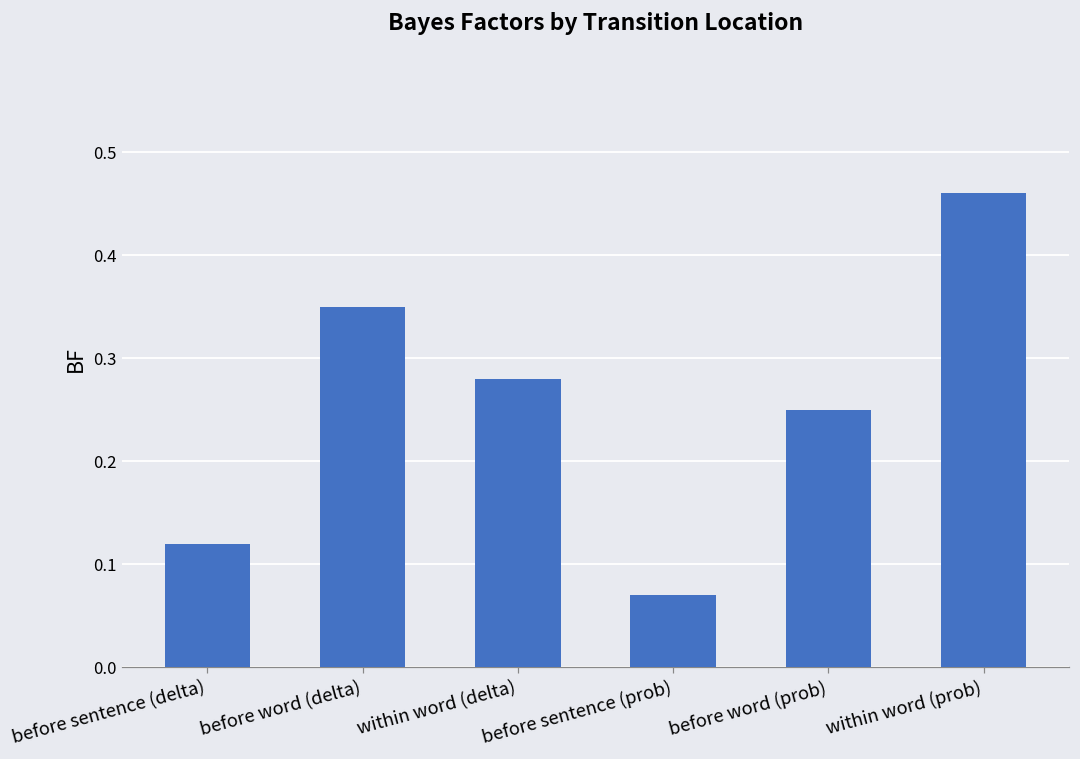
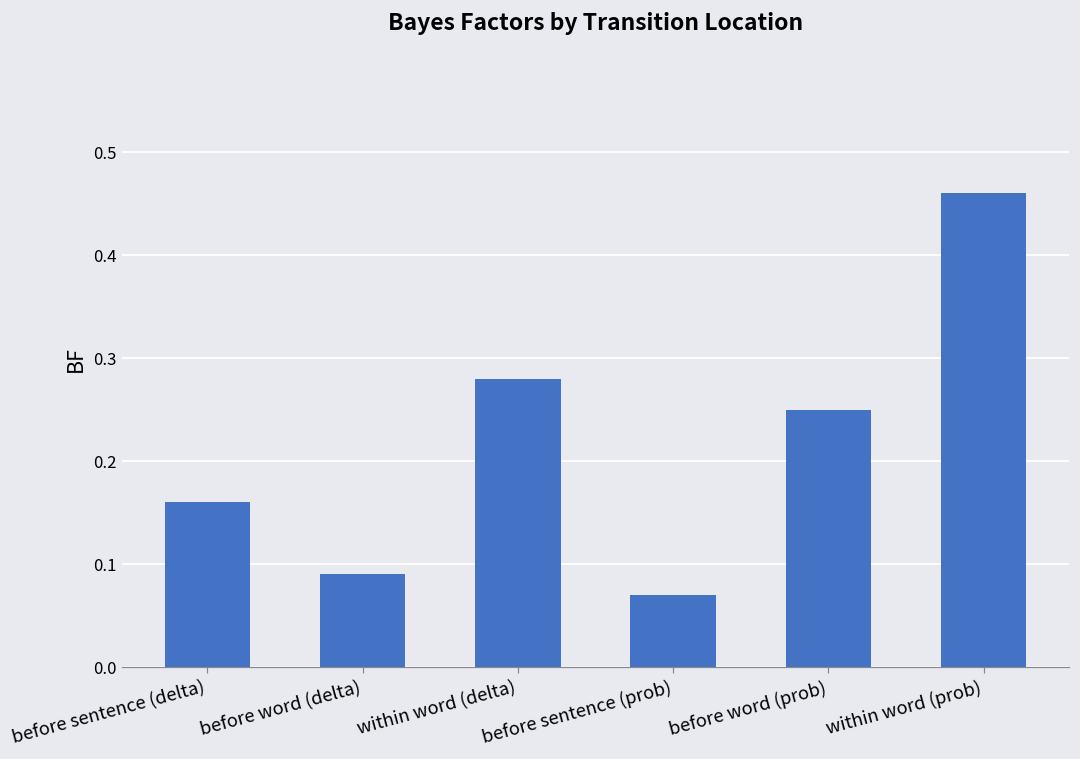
before sentence (delta): 0.12 -> 0.16
before word (delta): 0.35 -> 0.09
